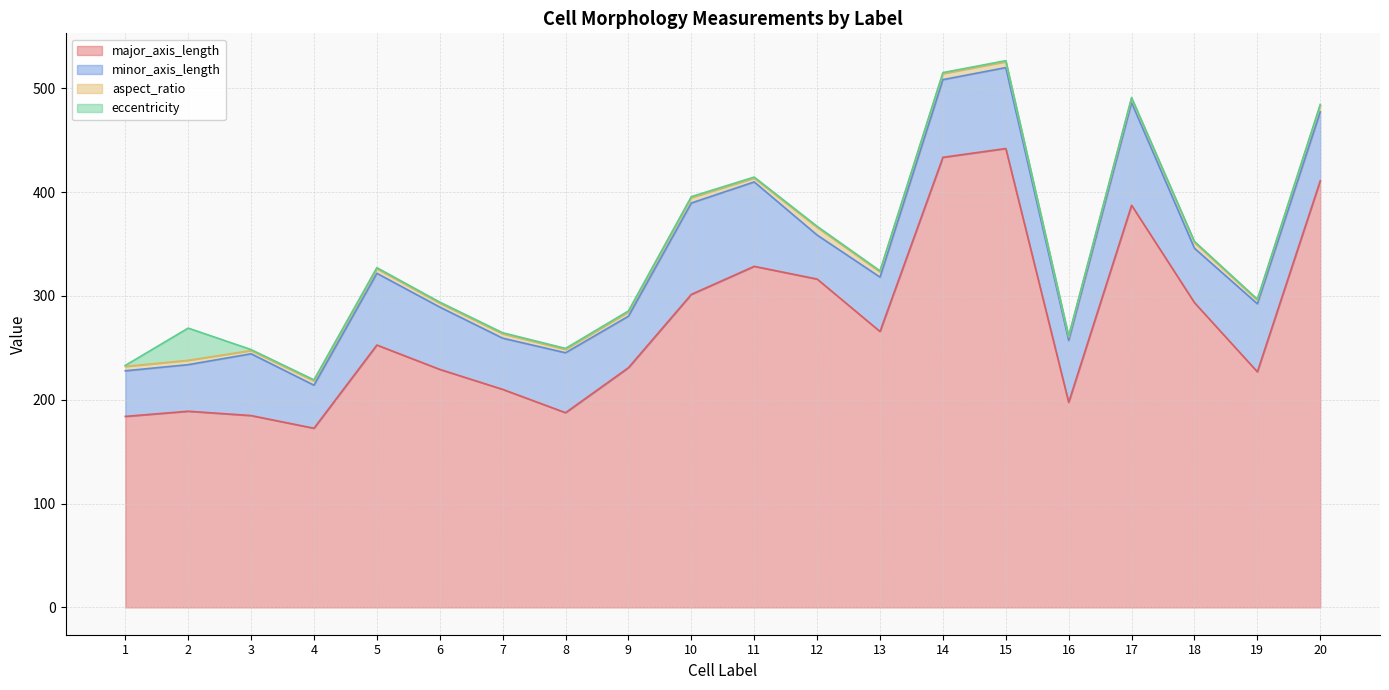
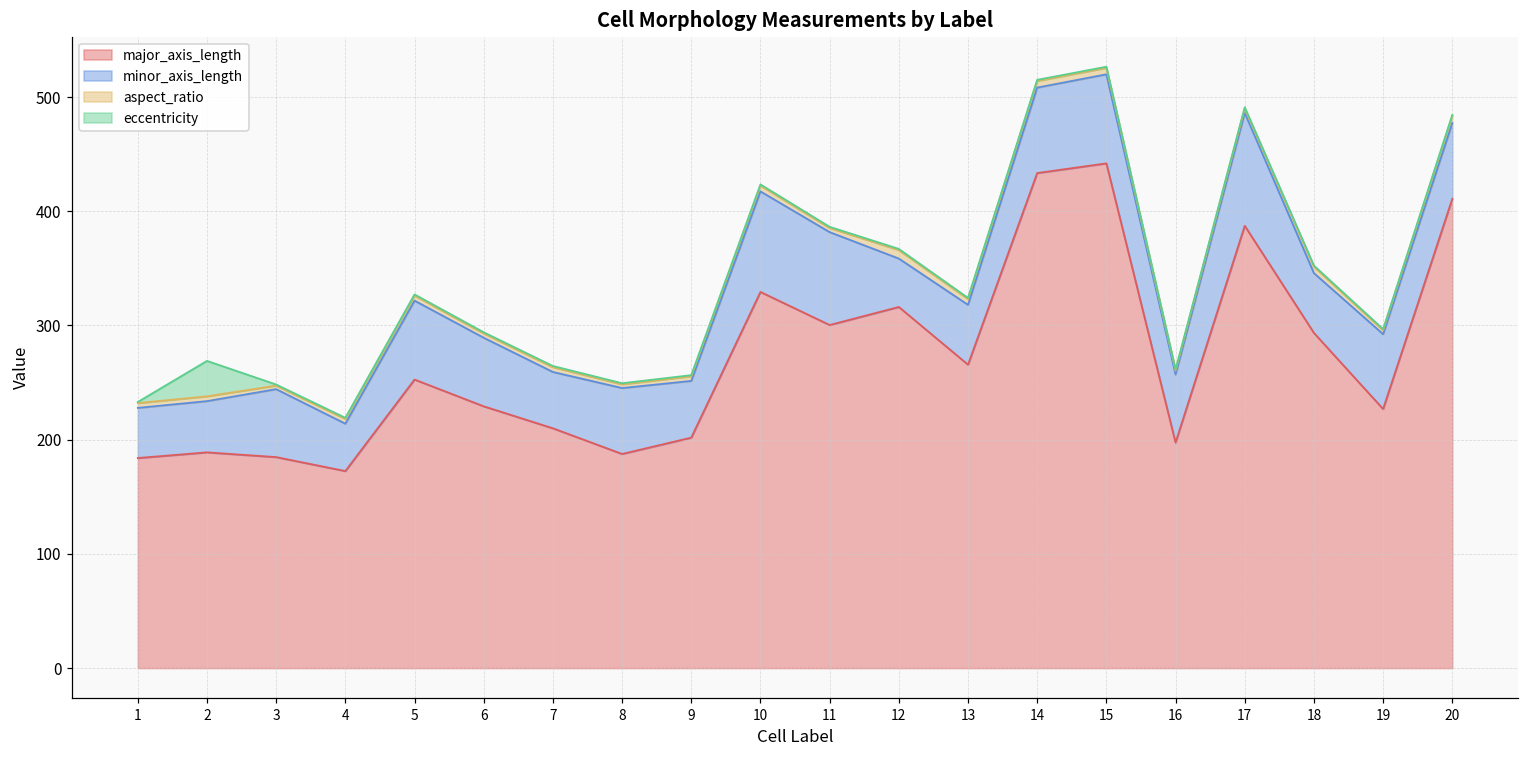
major_axis_length, 9: 231 -> 202
major_axis_length, 10: 301 -> 329
major_axis_length, 11: 328 -> 300
